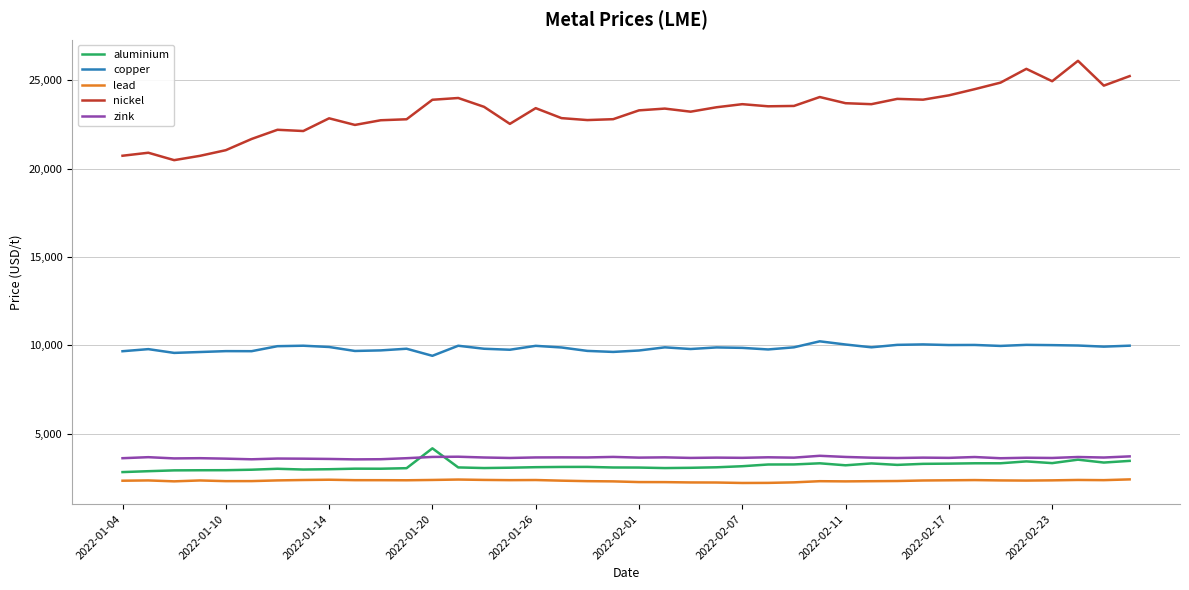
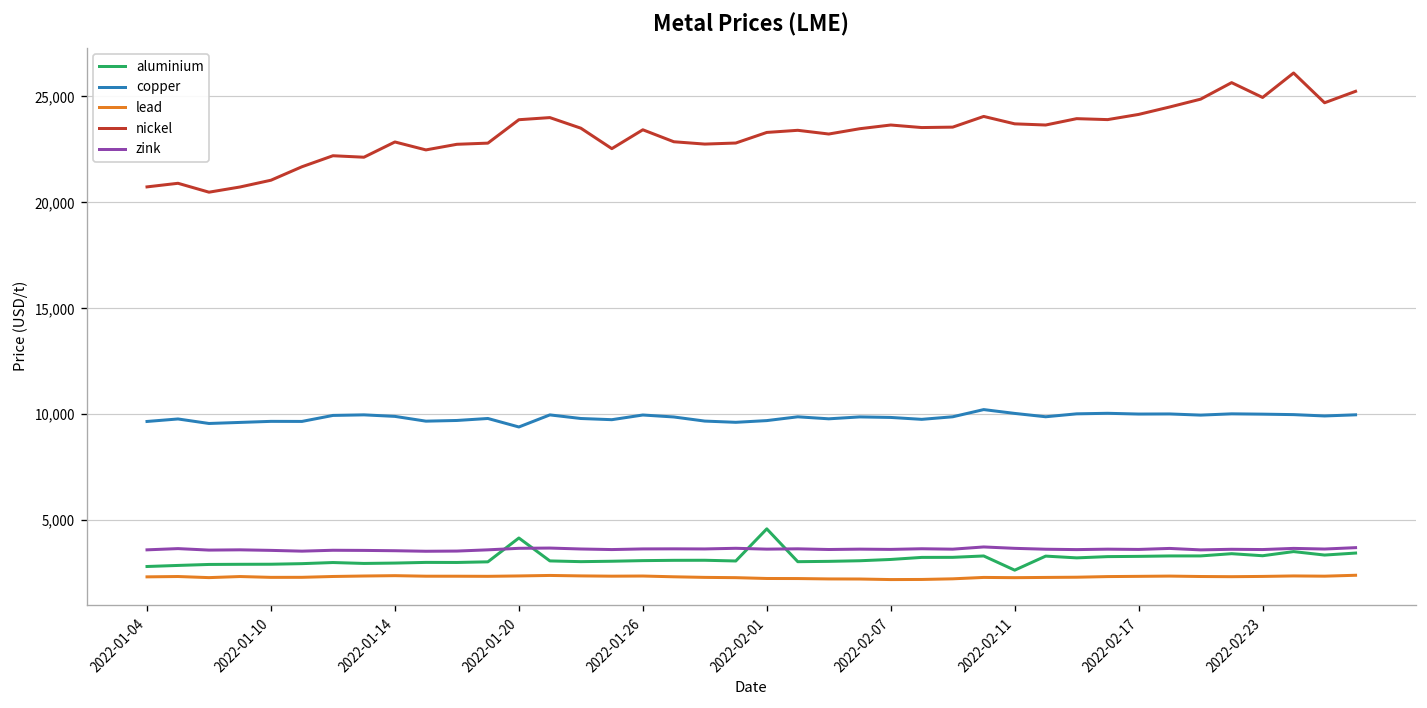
aluminium, 2022-02-01: 3,100 -> 4,600
aluminium, 2022-02-11: 3,200 -> 2,600
